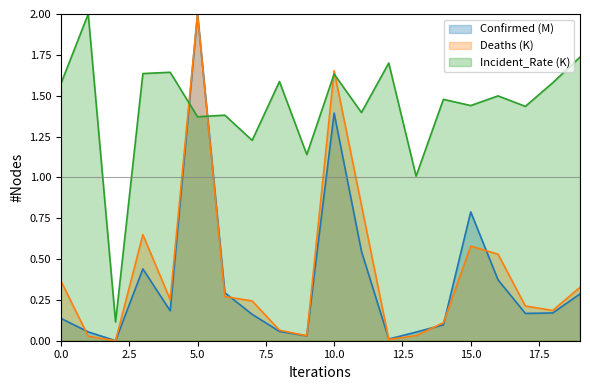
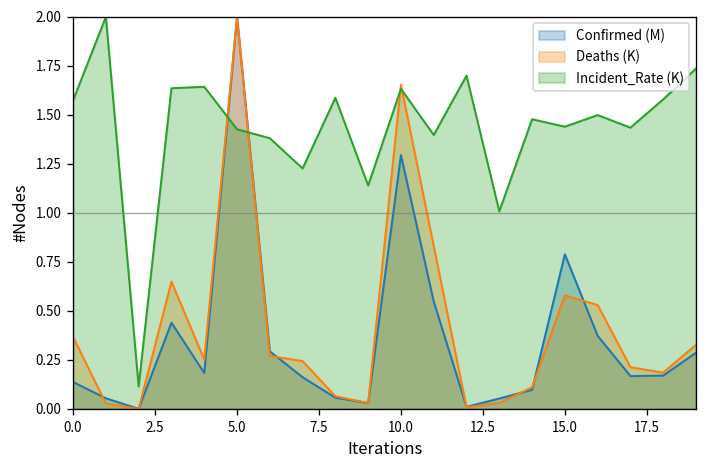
Incident_Rate (K), 5.0: 1.37 -> 1.43
Confirmed (M), 10.0: 1.39 -> 1.29
